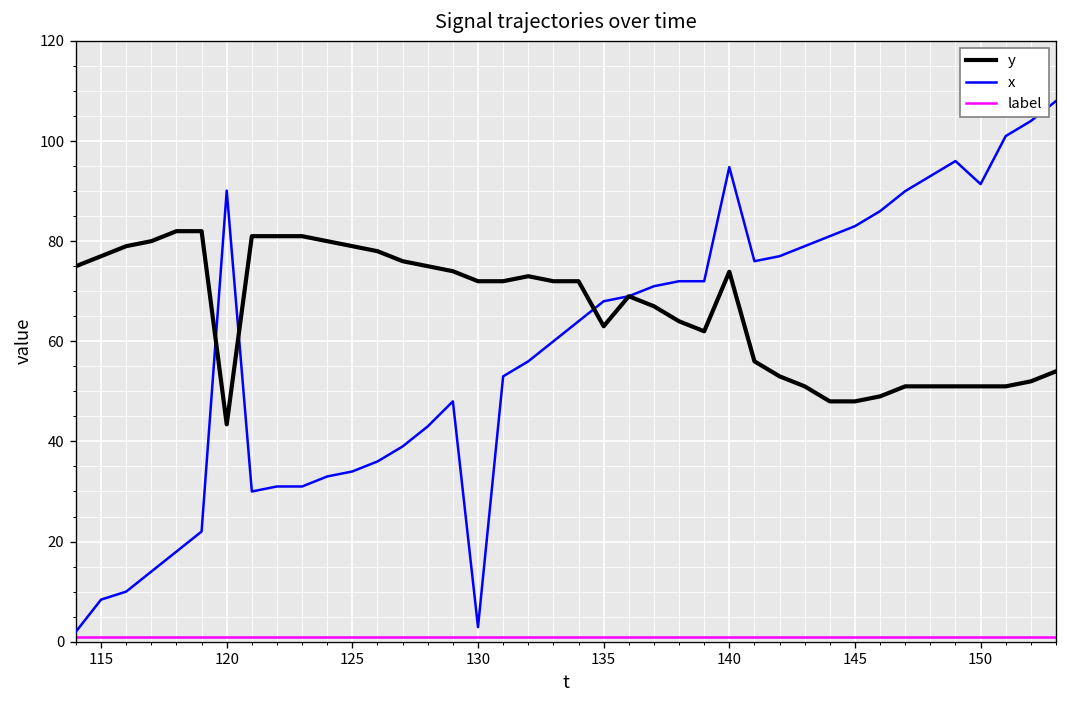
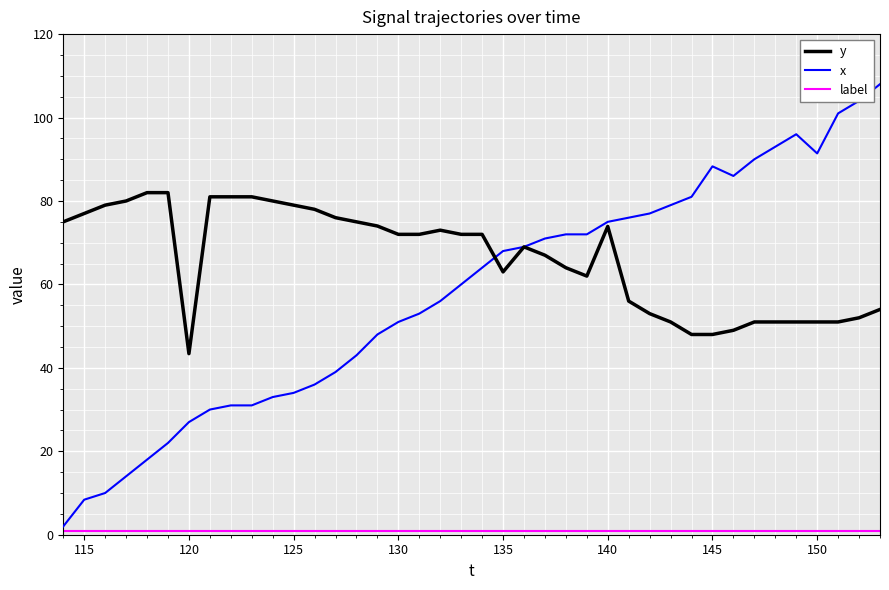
x, 120: 90 -> 27
x, 130: 3 -> 51
x, 140: 95 -> 75
x, 145: 83 -> 88
